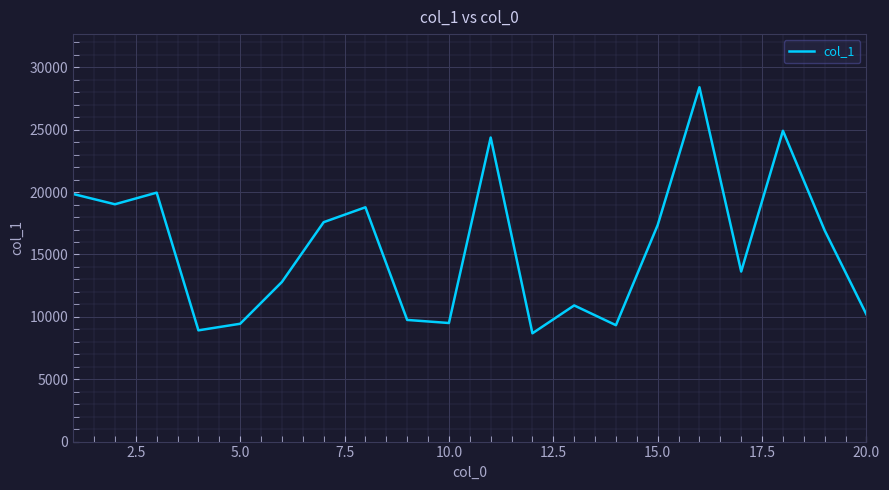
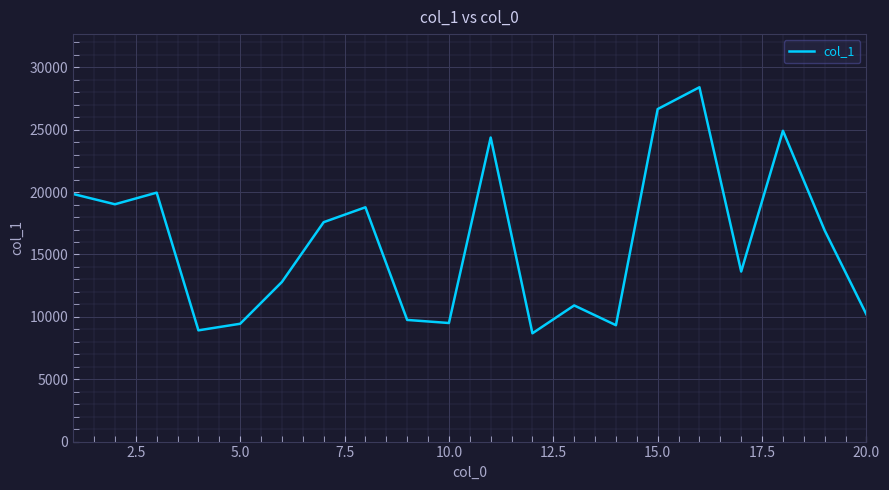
15.0: 17400 -> 26700
